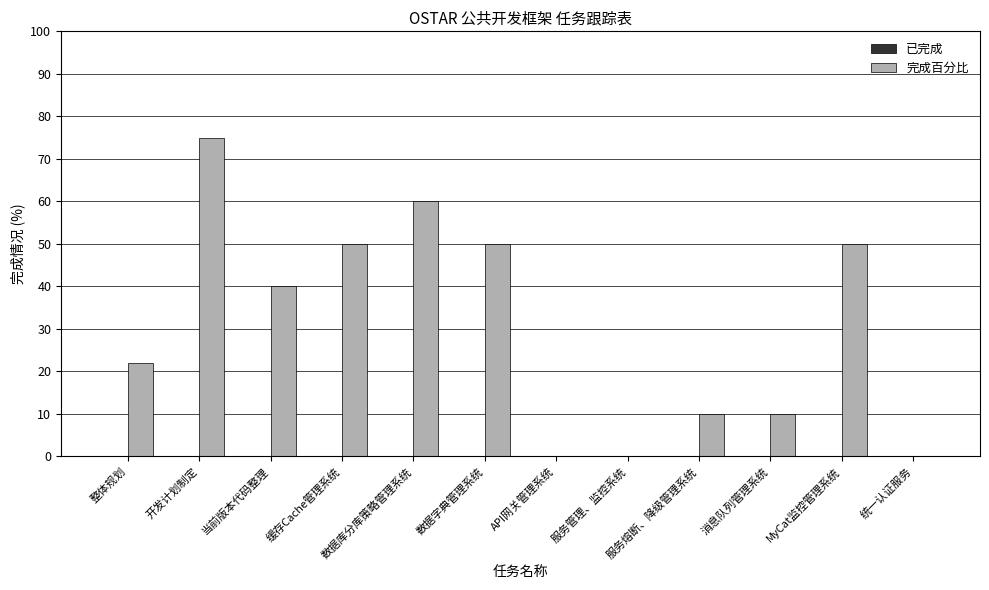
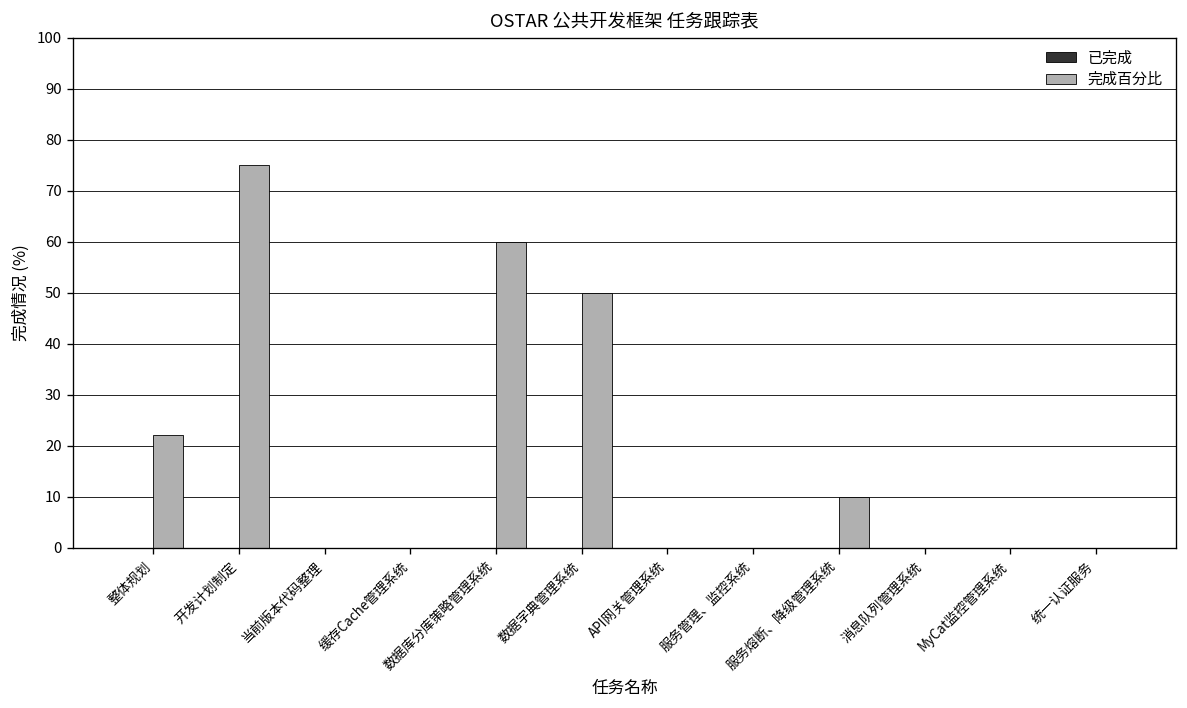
完成百分比, 当前版本代码整理: 40 -> 0
完成百分比, 缓存Cache管理系统: 50 -> 0
完成百分比, 消息队列管理系统: 10 -> 0
完成百分比, MyCat监控管理系统: 50 -> 0
